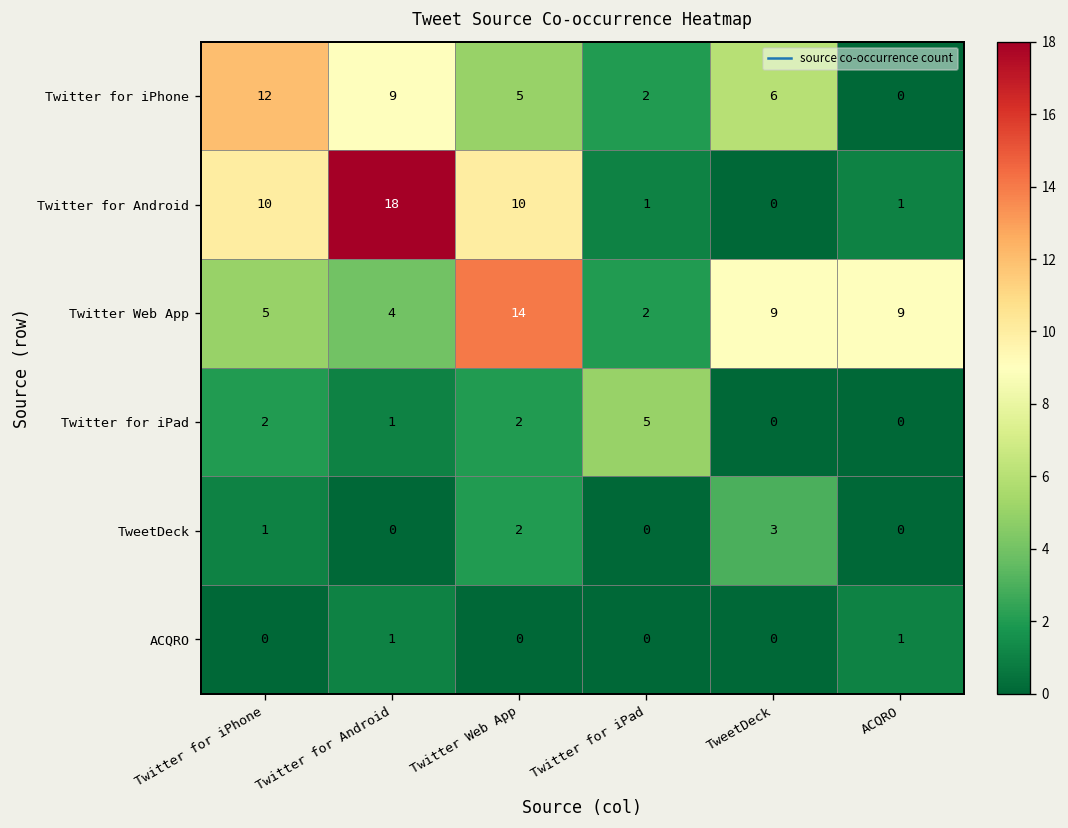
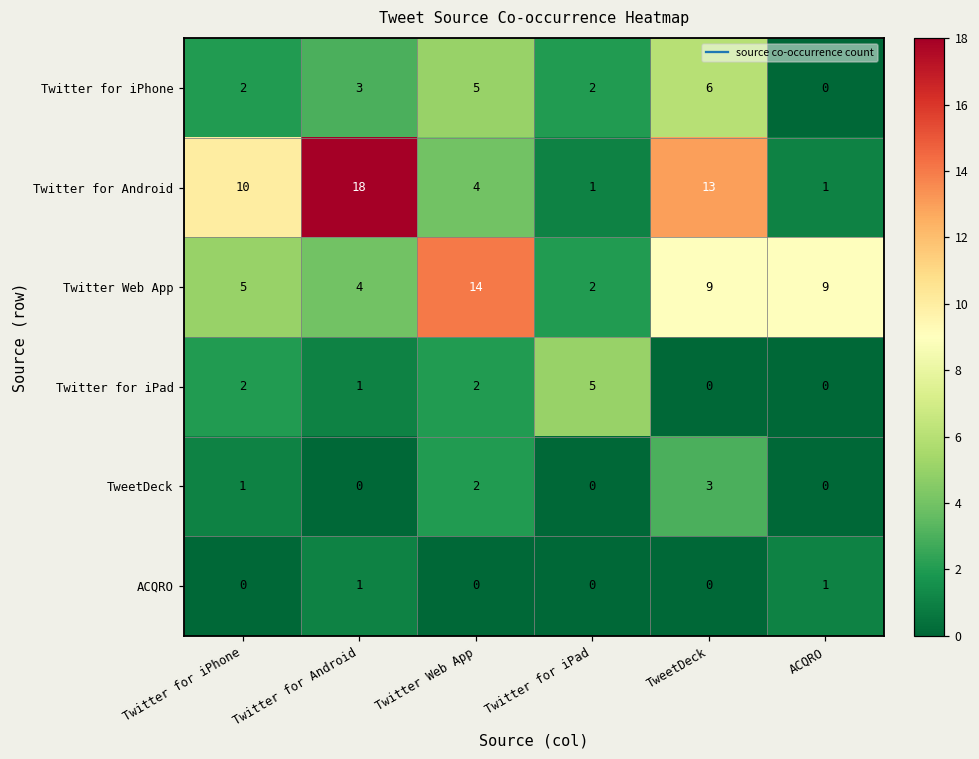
Twitter for iPhone, Twitter for iPhone: 12 -> 2
Twitter for iPhone, Twitter for Android: 9 -> 3
Twitter for Android, Twitter Web App: 10 -> 4
Twitter for Android, TweetDeck: 0 -> 13
